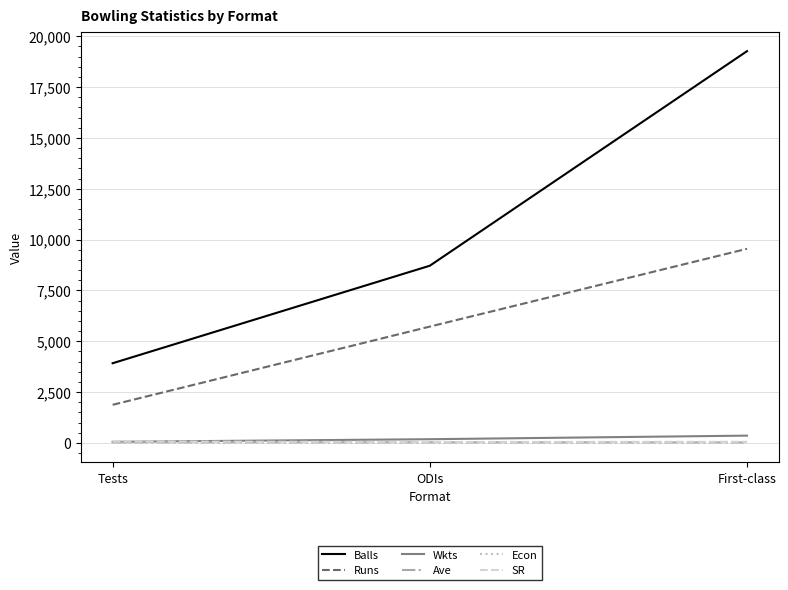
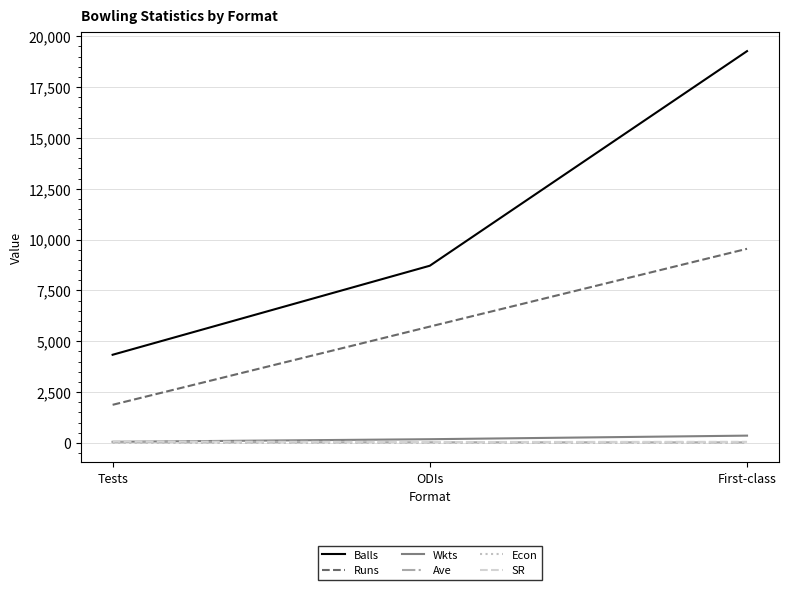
Balls, Tests: 3,900 -> 4,300
